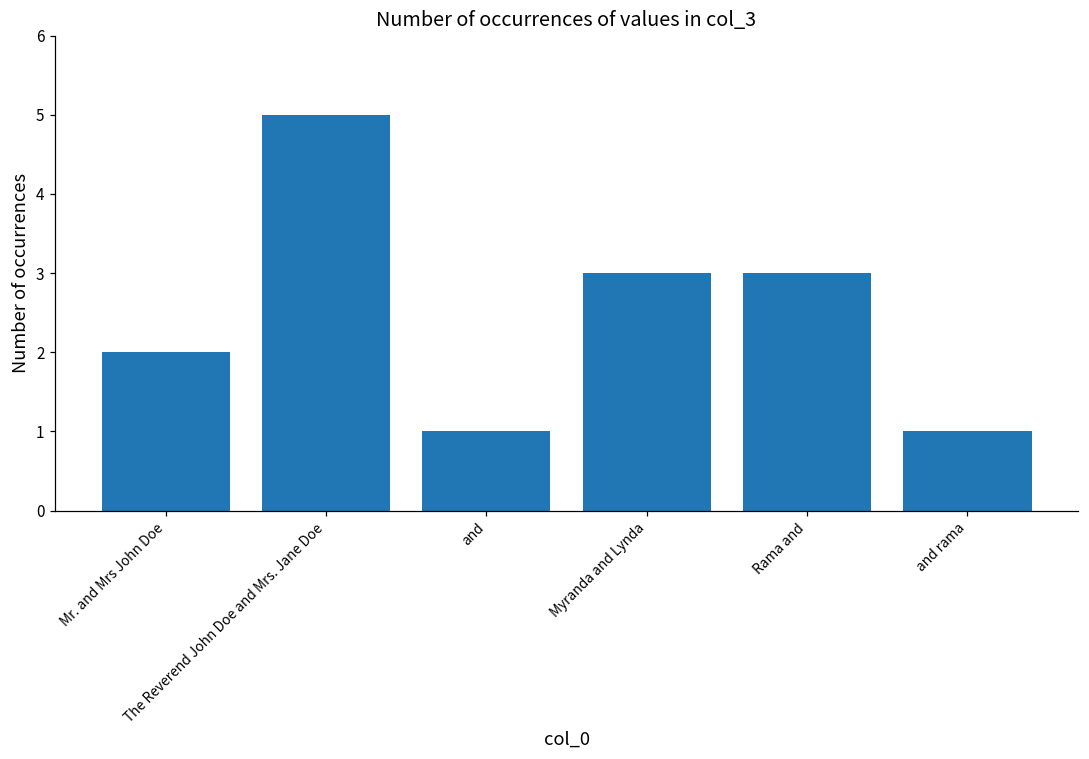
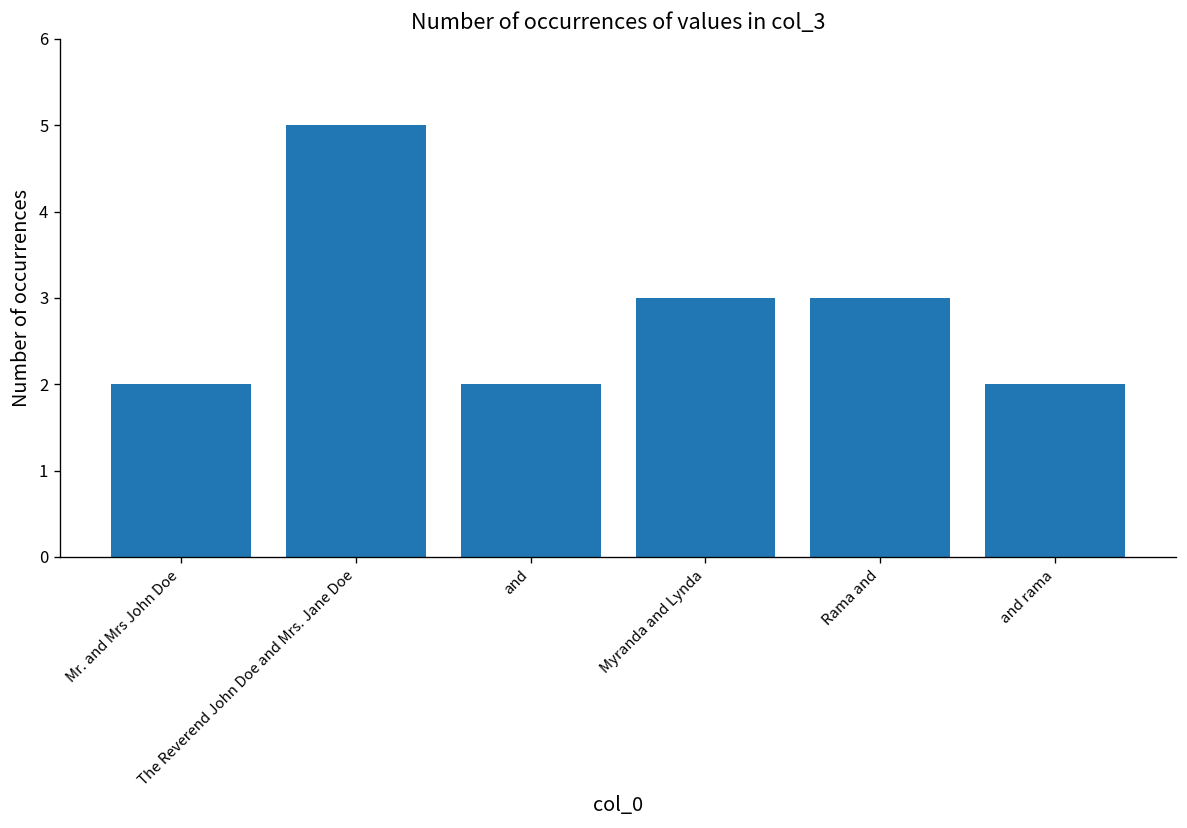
and: 1 -> 2
and rama: 1 -> 2
